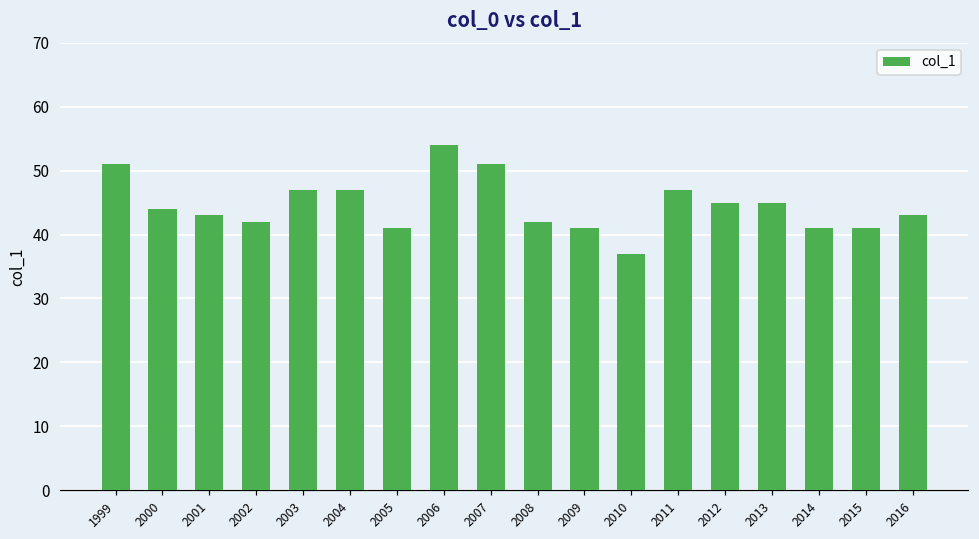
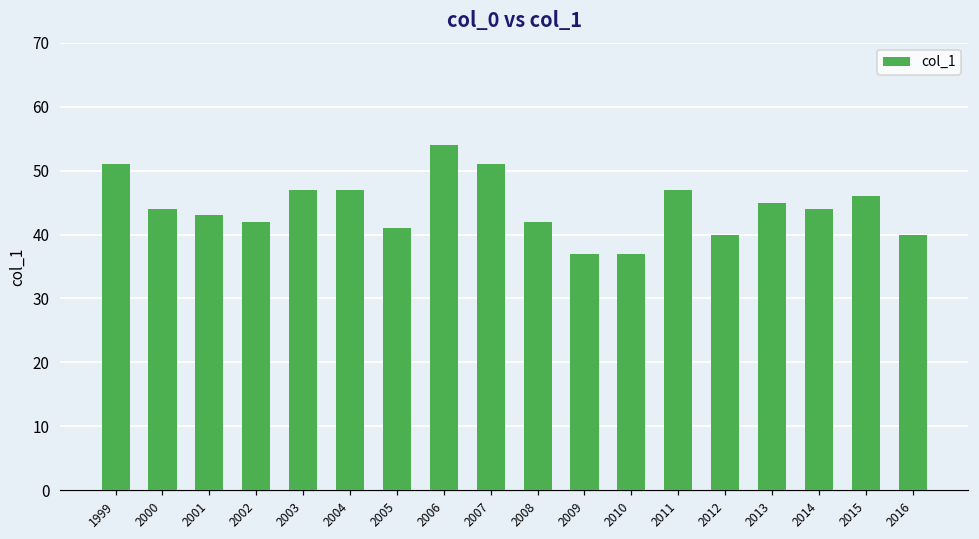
2009: 41 -> 37
2012: 45 -> 40
2014: 41 -> 44
2015: 41 -> 46
2016: 43 -> 40
